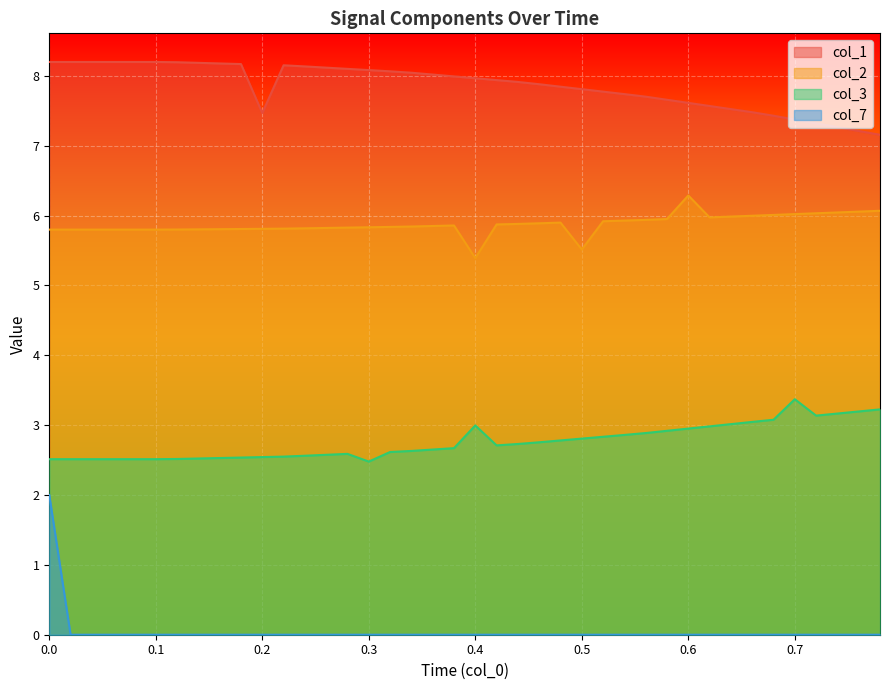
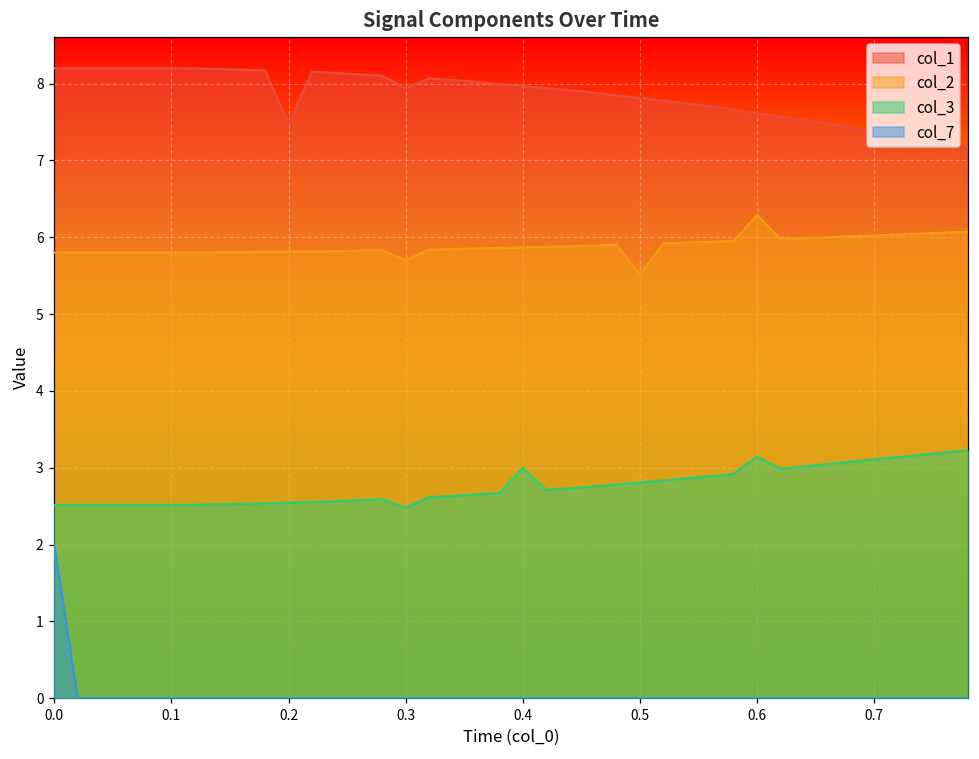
col_1, 0.3: 8.1 -> 7.9
col_2, 0.3: 5.8 -> 5.7
col_2, 0.4: 5.4 -> 5.9
col_3, 0.6: 3.0 -> 3.1
col_3, 0.7: 3.4 -> 3.1
